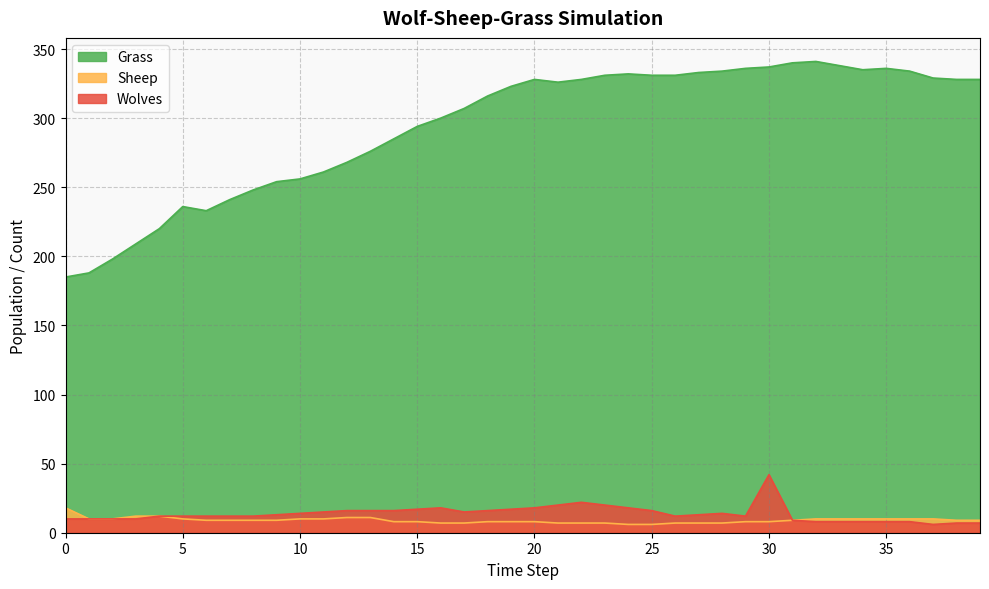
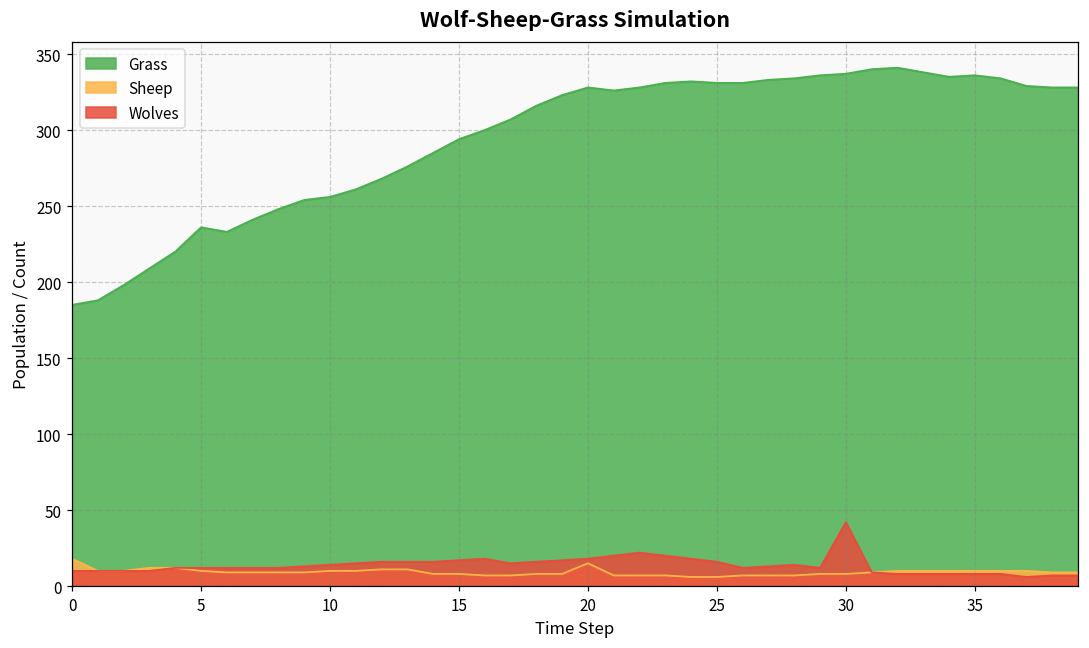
Sheep, 20: 8 -> 15
